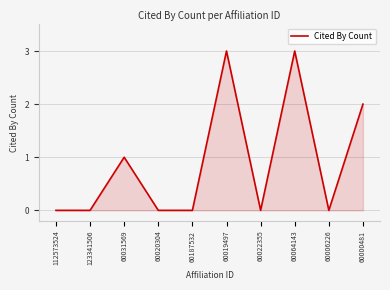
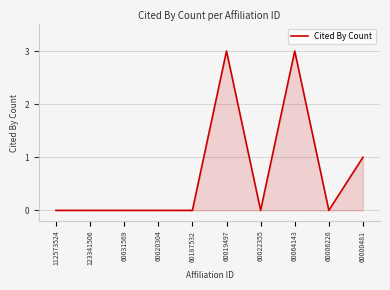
60031569: 1 -> 0
60000481: 2 -> 1
